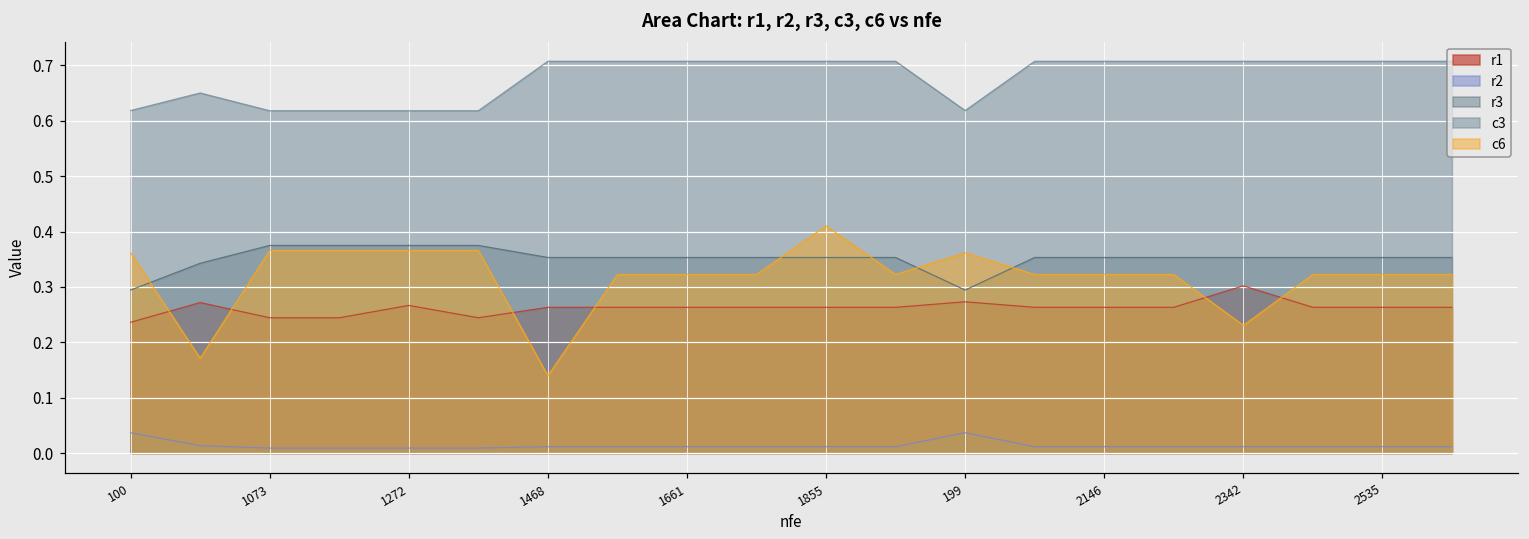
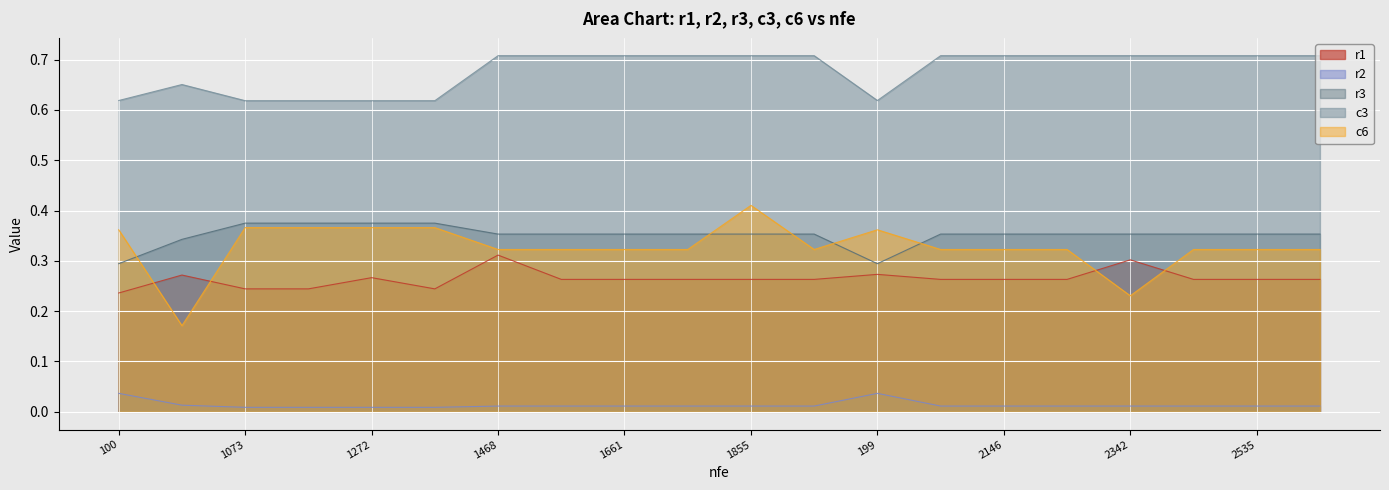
r1, 1468: 0.26 -> 0.31
c6, 1468: 0.14 -> 0.32
